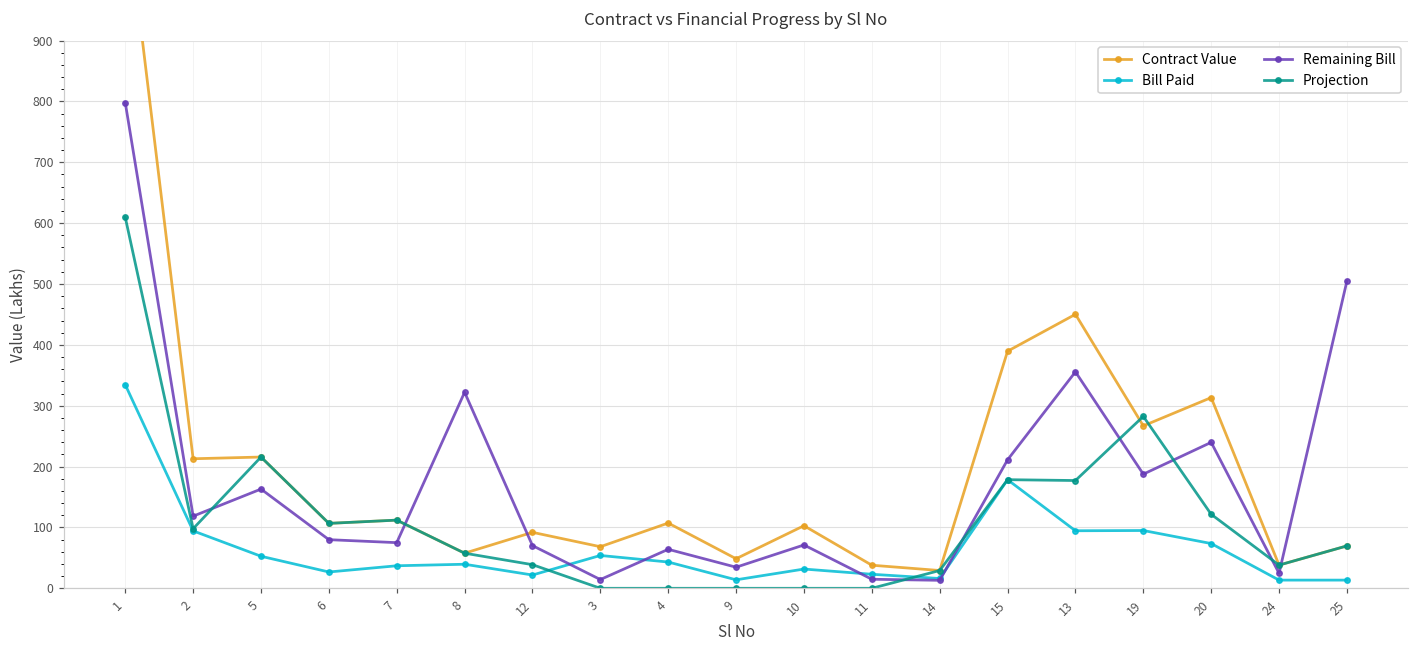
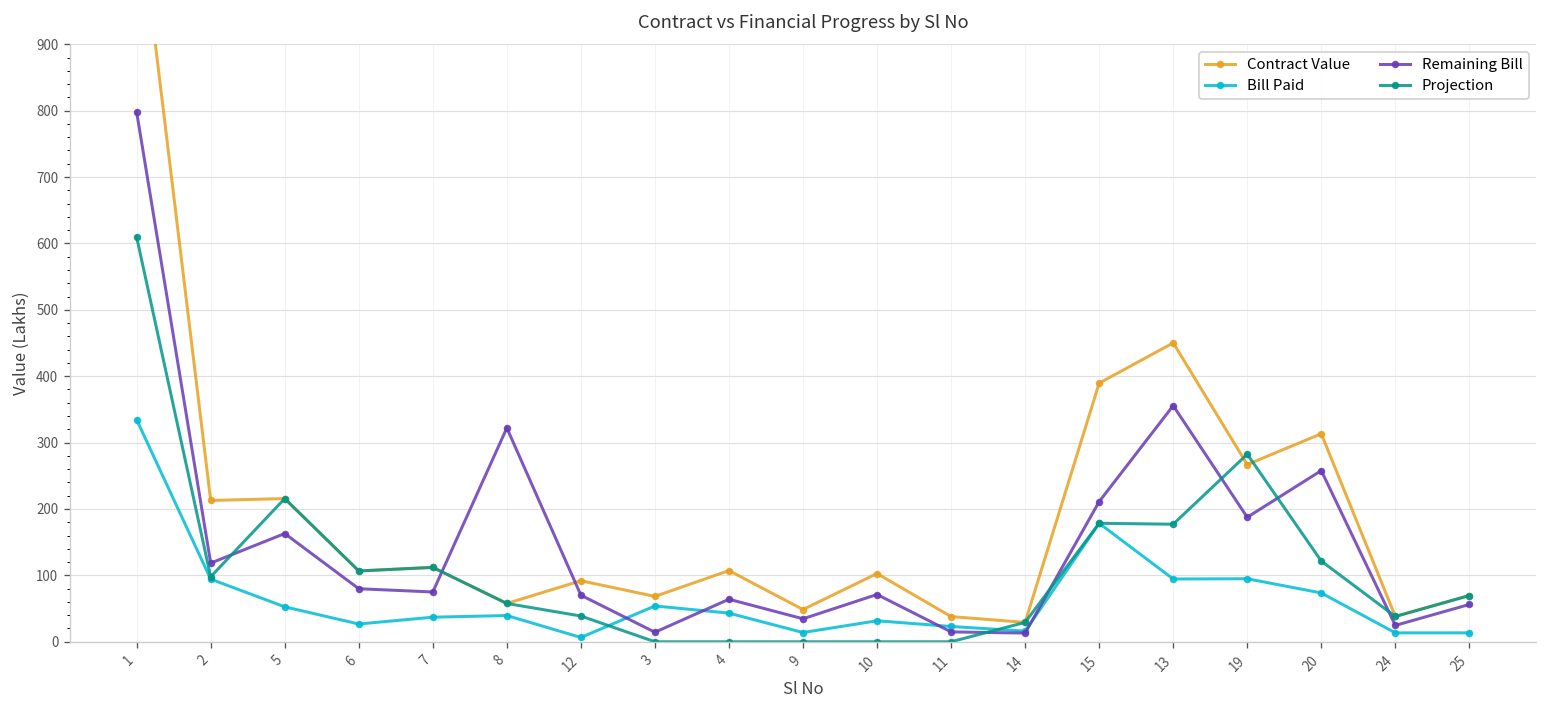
Bill Paid, 12: 20 -> 10
Remaining Bill, 20: 240 -> 260
Remaining Bill, 25: 500 -> 60
